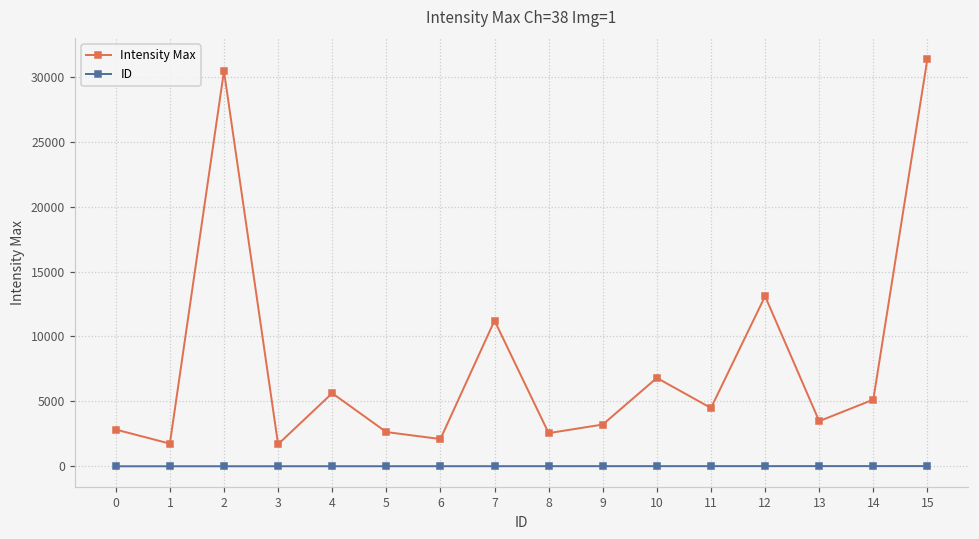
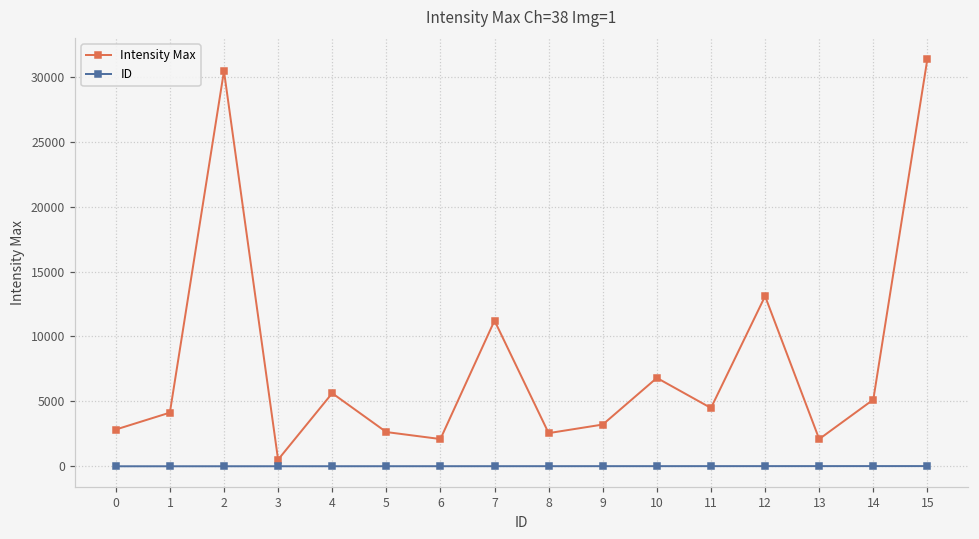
Intensity Max, 1: 1700 -> 4100
Intensity Max, 3: 1700 -> 500
Intensity Max, 13: 3500 -> 2100
